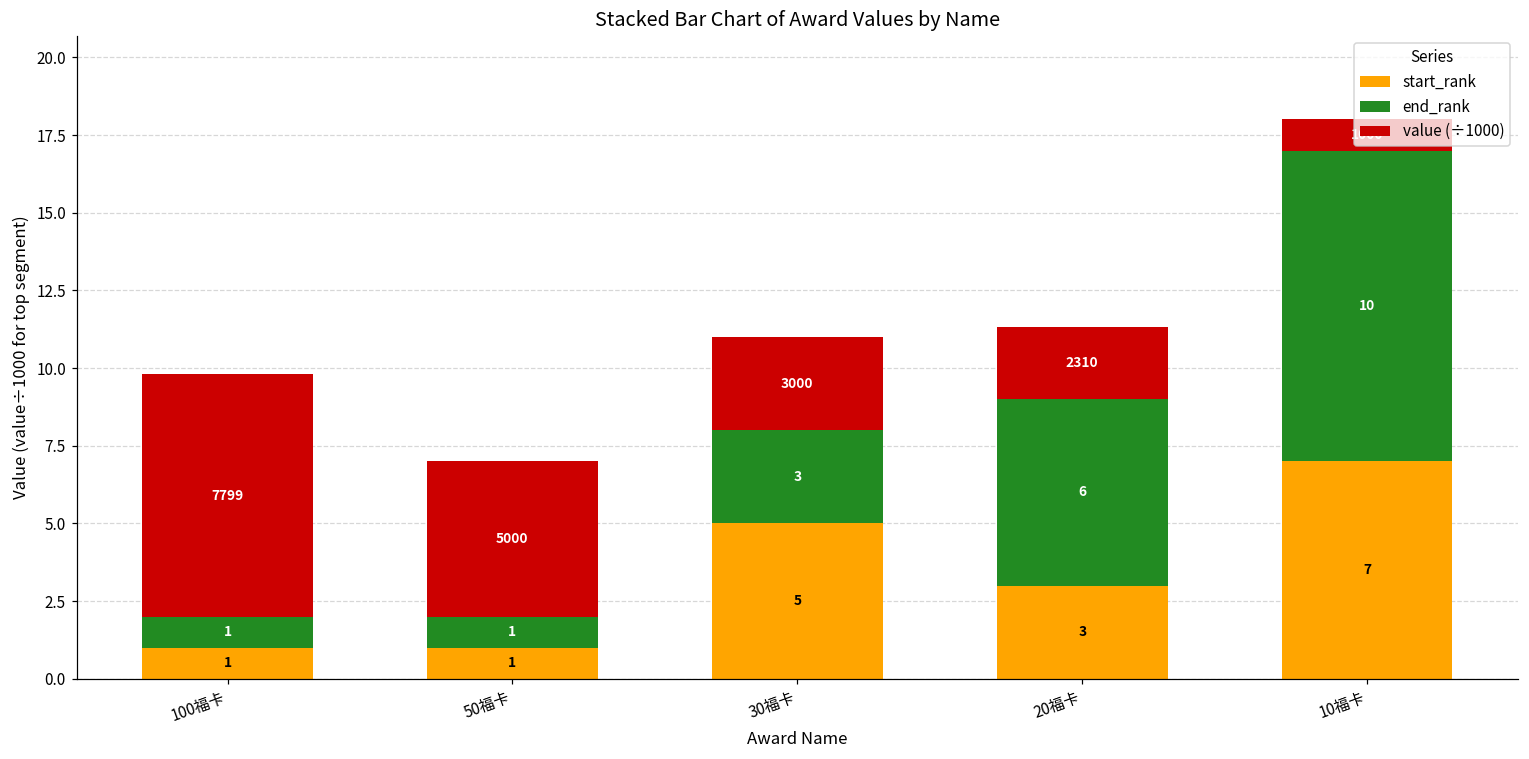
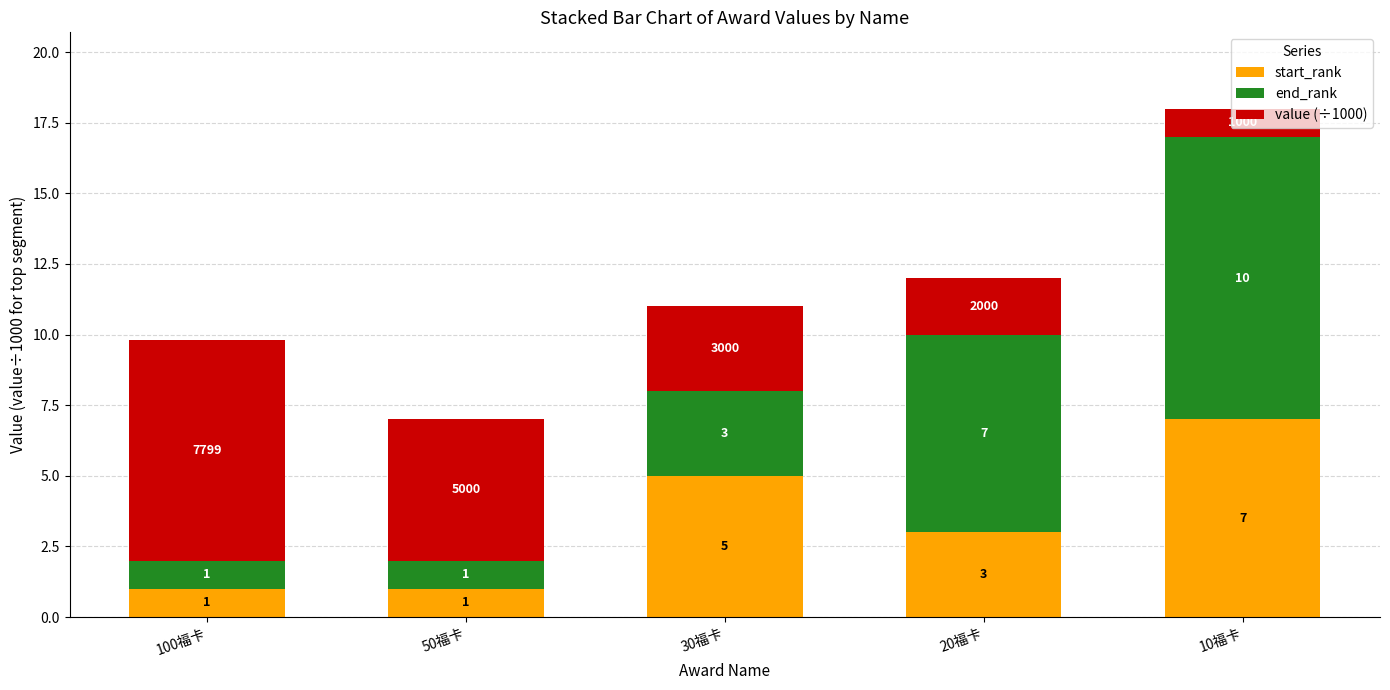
end_rank, 20福卡: 6 -> 7
value (÷1000), 20福卡: 2310 -> 2000
